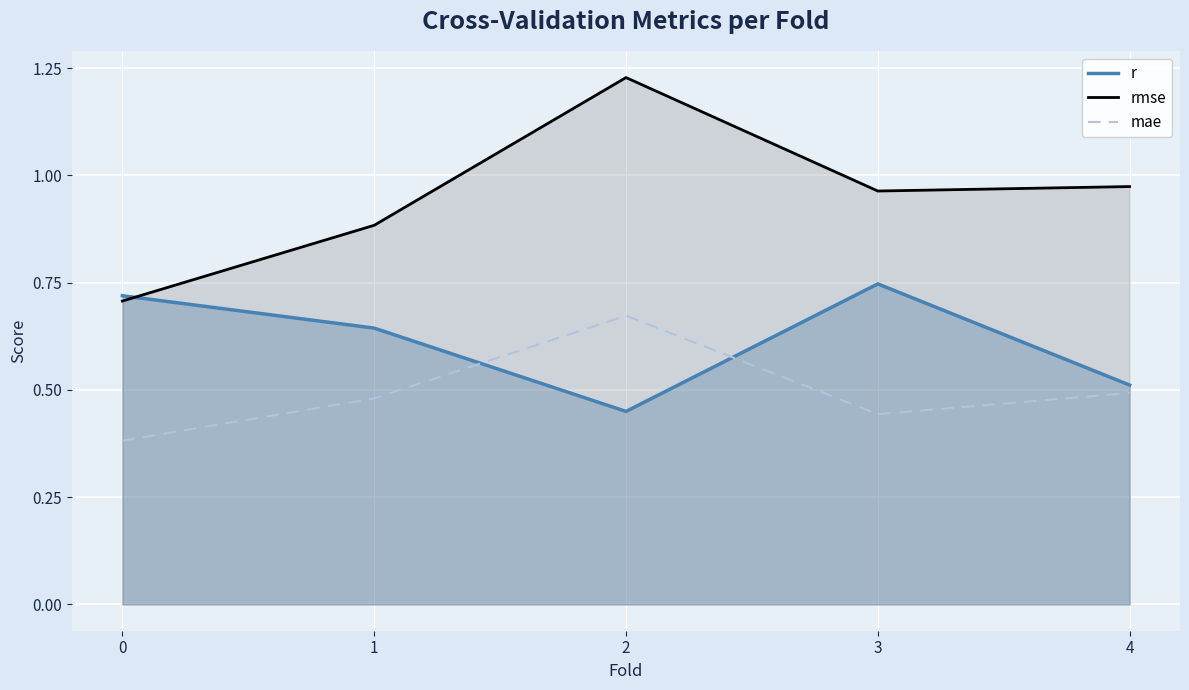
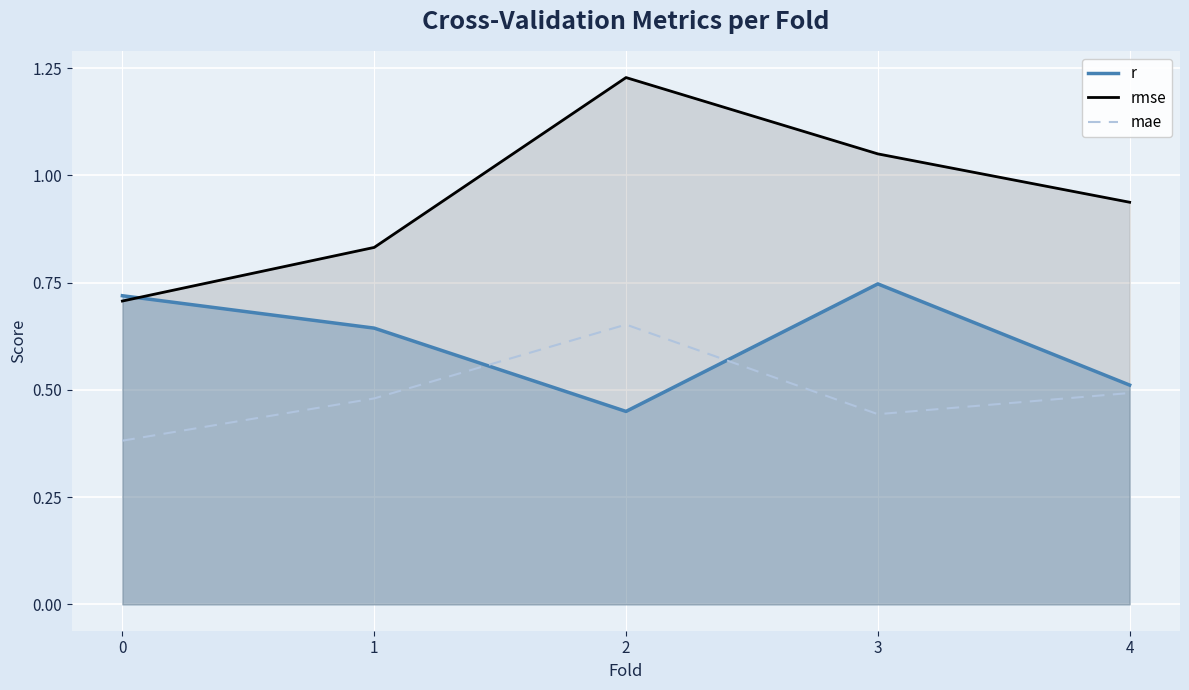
rmse, 1: 0.88 -> 0.83
mae, 2: 0.67 -> 0.65
rmse, 3: 0.96 -> 1.05
rmse, 4: 0.97 -> 0.94
